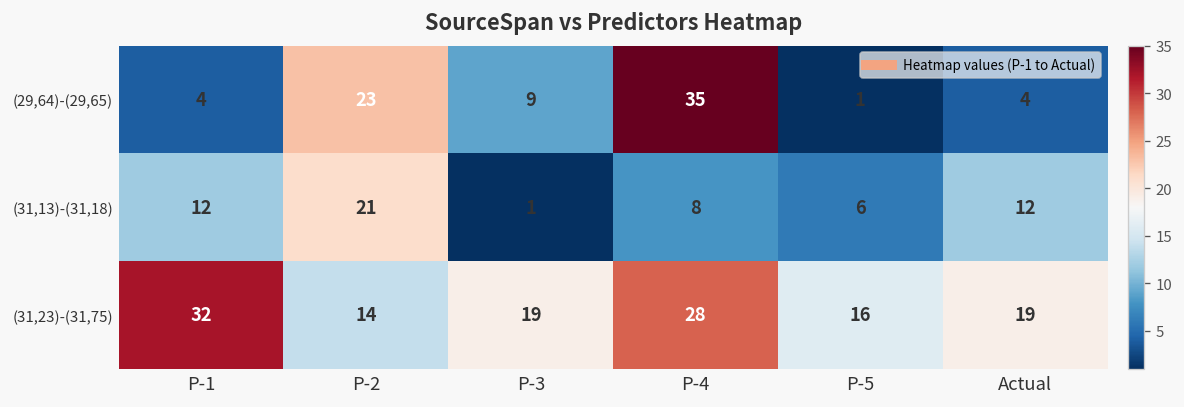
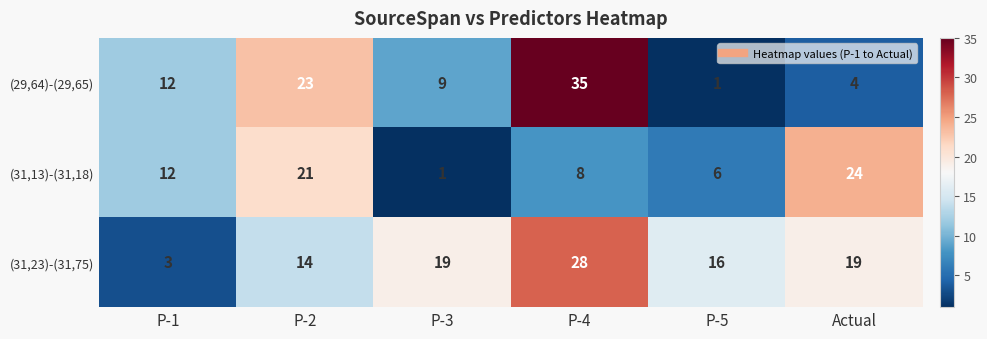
(29,64)-(29,65), P-1: 4 -> 12
(31,13)-(31,18), Actual: 12 -> 24
(31,23)-(31,75), P-1: 32 -> 3
